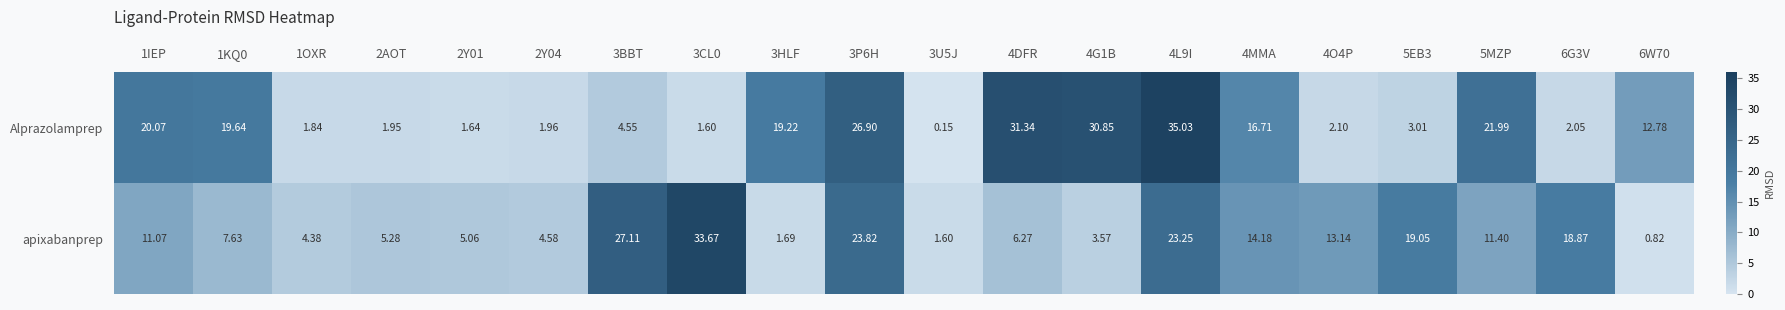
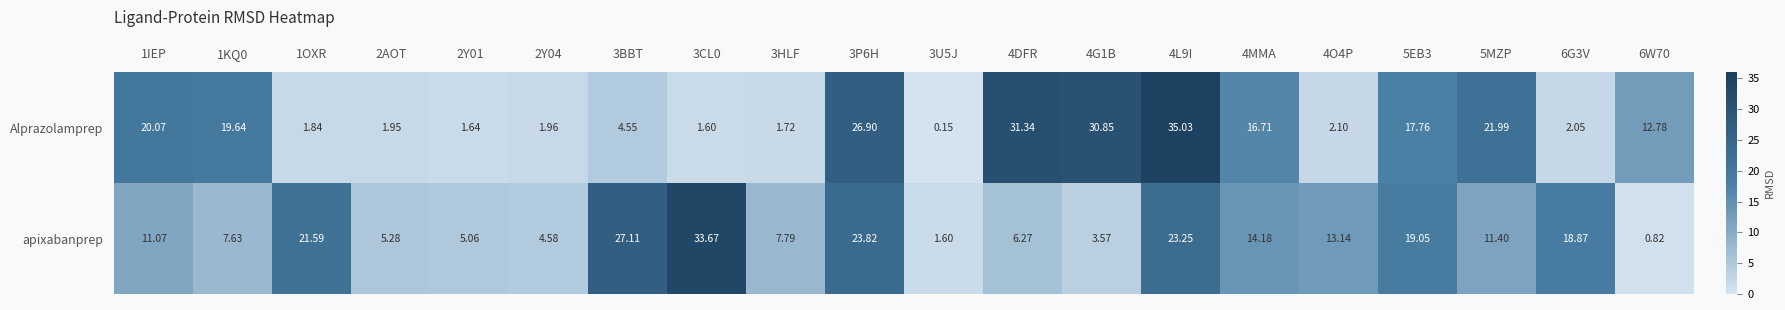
Alprazolamprep, 3HLF: 19.22 -> 1.72
Alprazolamprep, 5EB3: 3.01 -> 17.76
apixabanprep, 1OXR: 4.38 -> 21.59
apixabanprep, 3HLF: 1.69 -> 7.79
